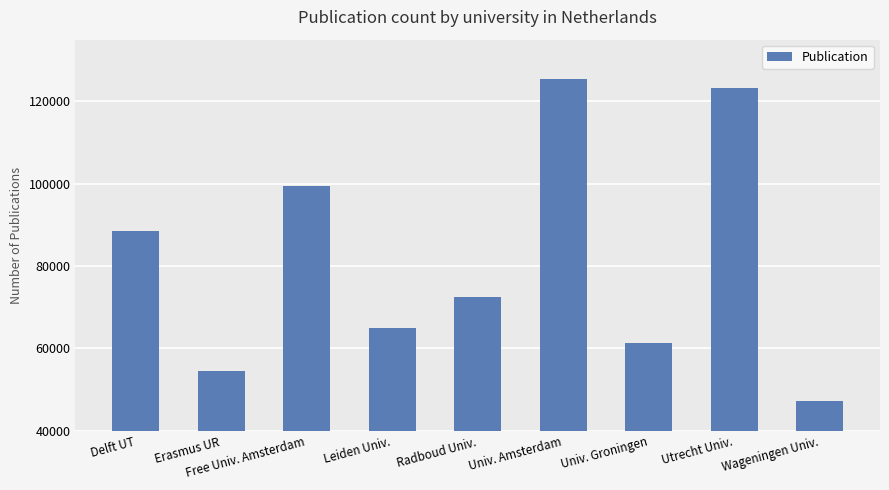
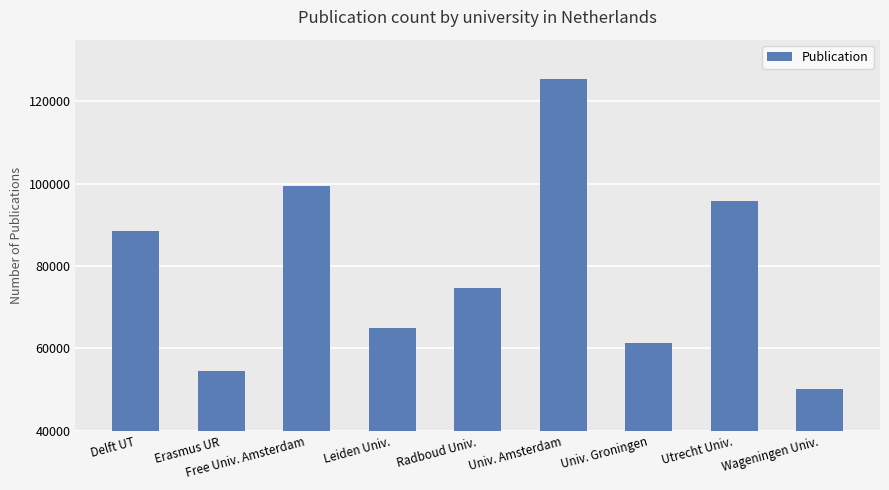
Radboud Univ.: 72000 -> 75000
Utrecht Univ.: 123000 -> 96000
Wageningen Univ.: 47000 -> 50000
